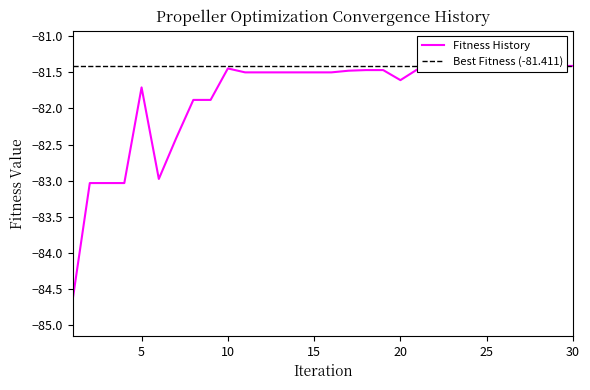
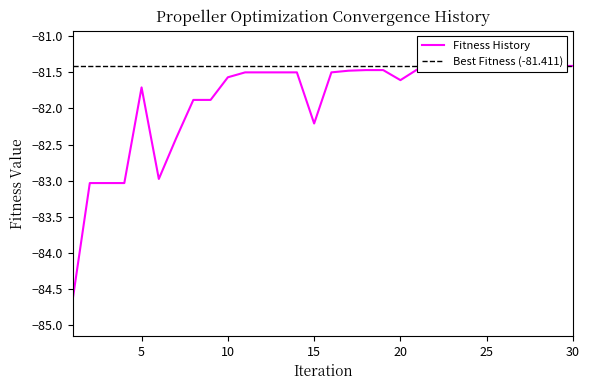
10: -81.4 -> -81.6
15: -81.5 -> -82.2
